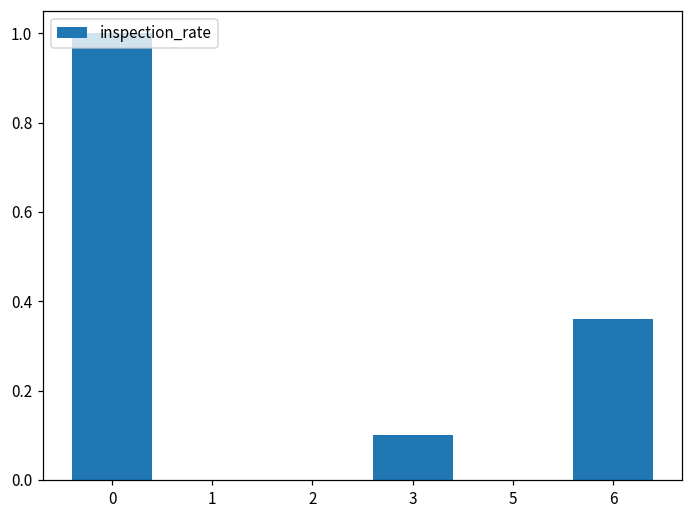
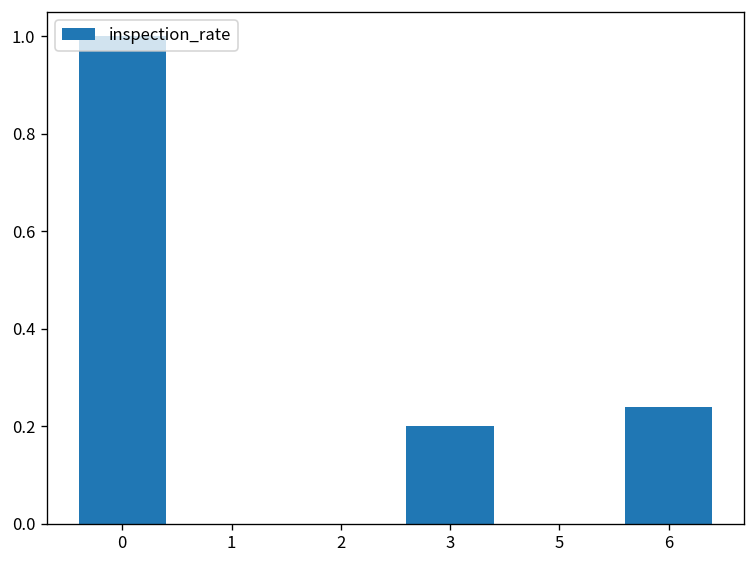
3: 0.1 -> 0.2
6: 0.36 -> 0.24
